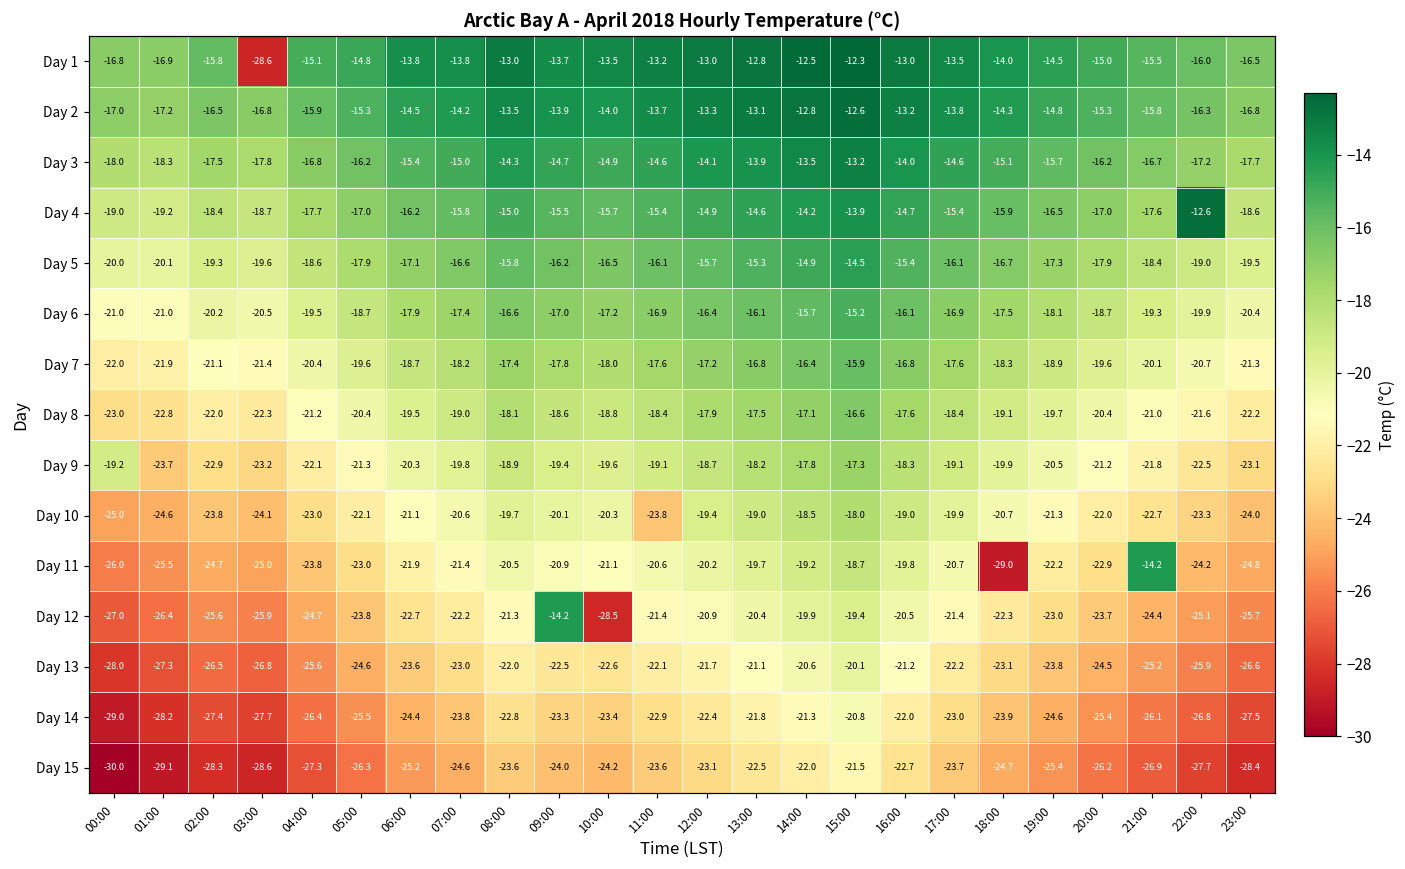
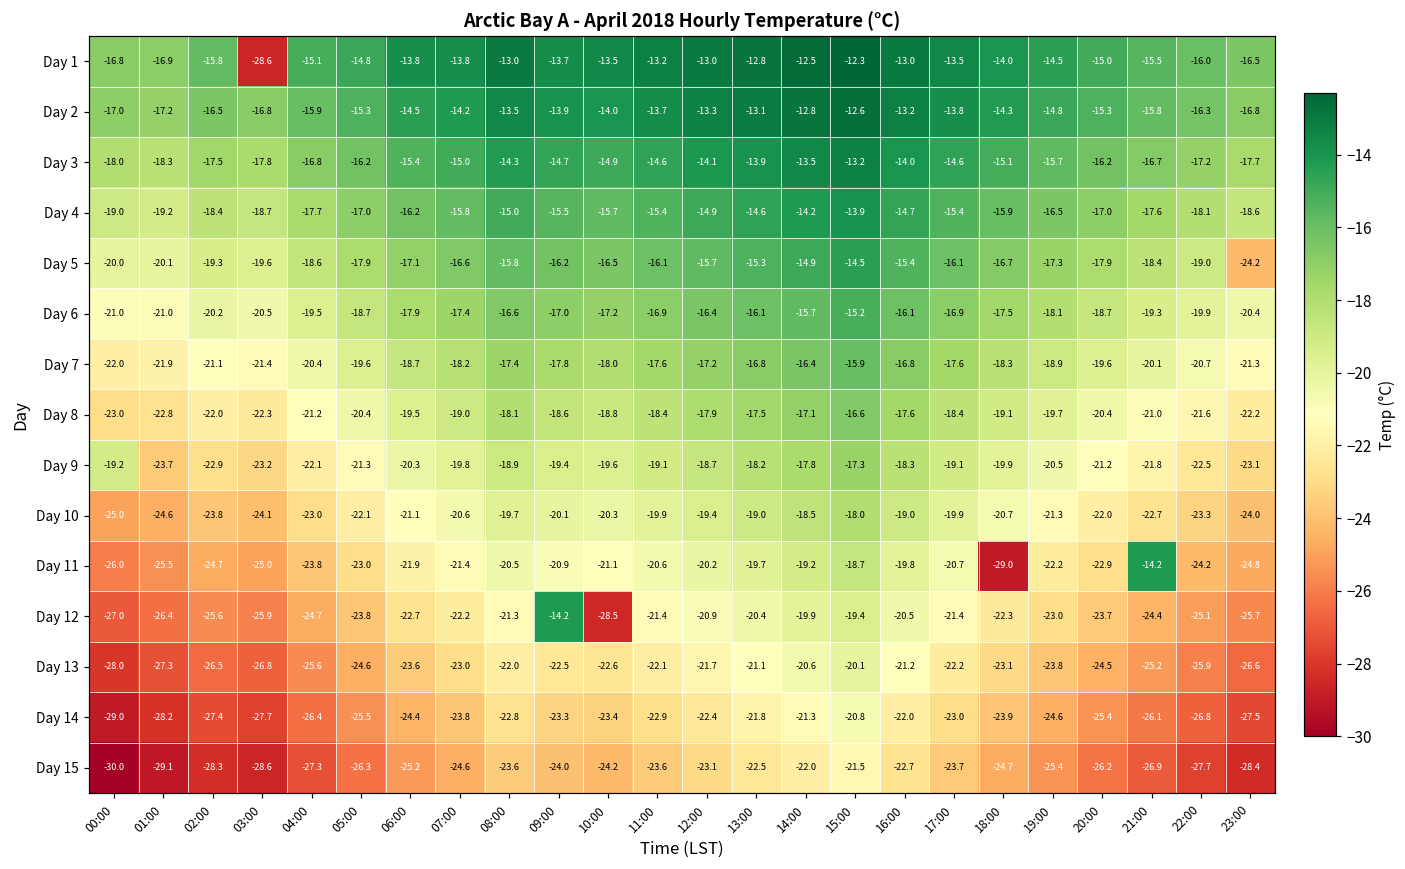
Day 4, 22:00: -12.6 -> -18.1
Day 5, 23:00: -19.5 -> -24.2
Day 10, 11:00: -23.8 -> -19.9
